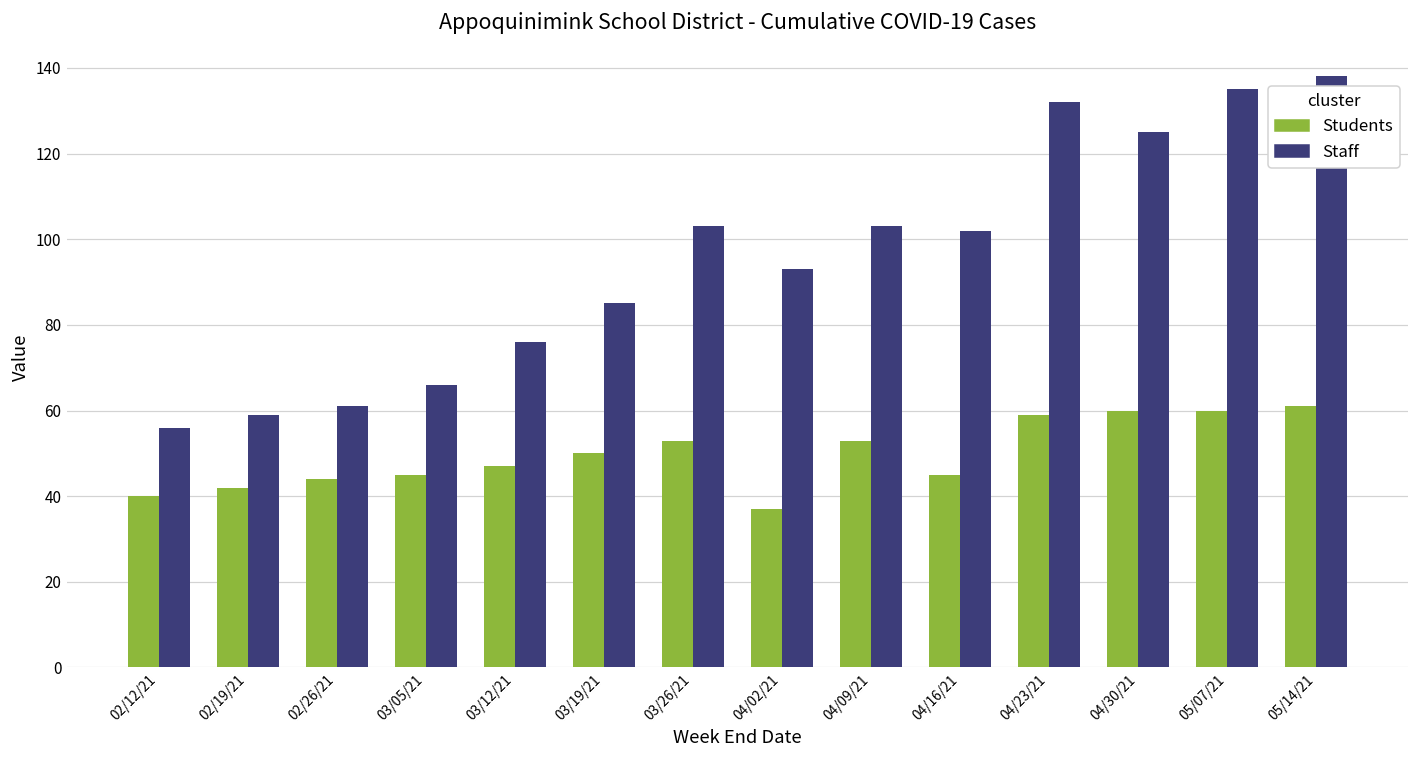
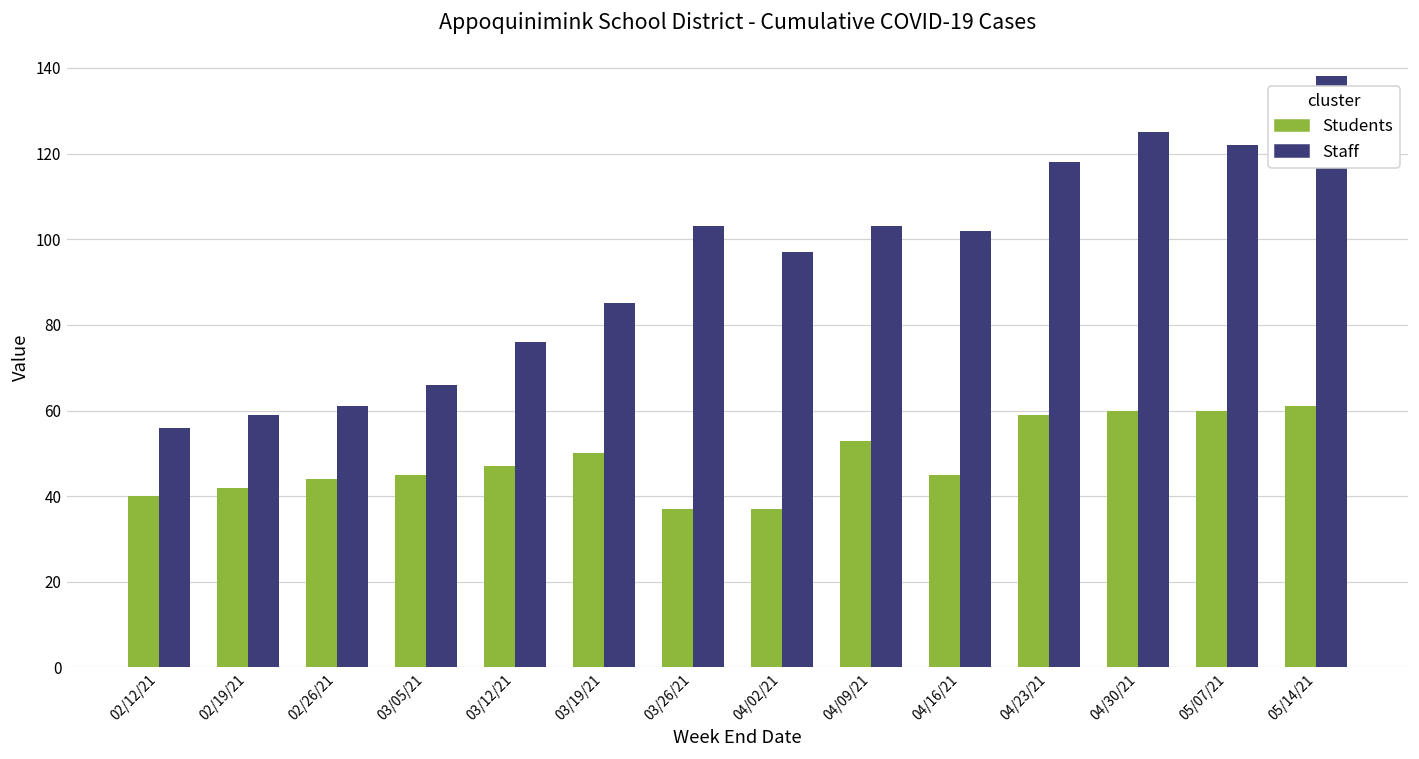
Students, 03/26/21: 53 -> 37
Staff, 04/02/21: 93 -> 97
Staff, 04/23/21: 132 -> 118
Staff, 05/07/21: 135 -> 122
